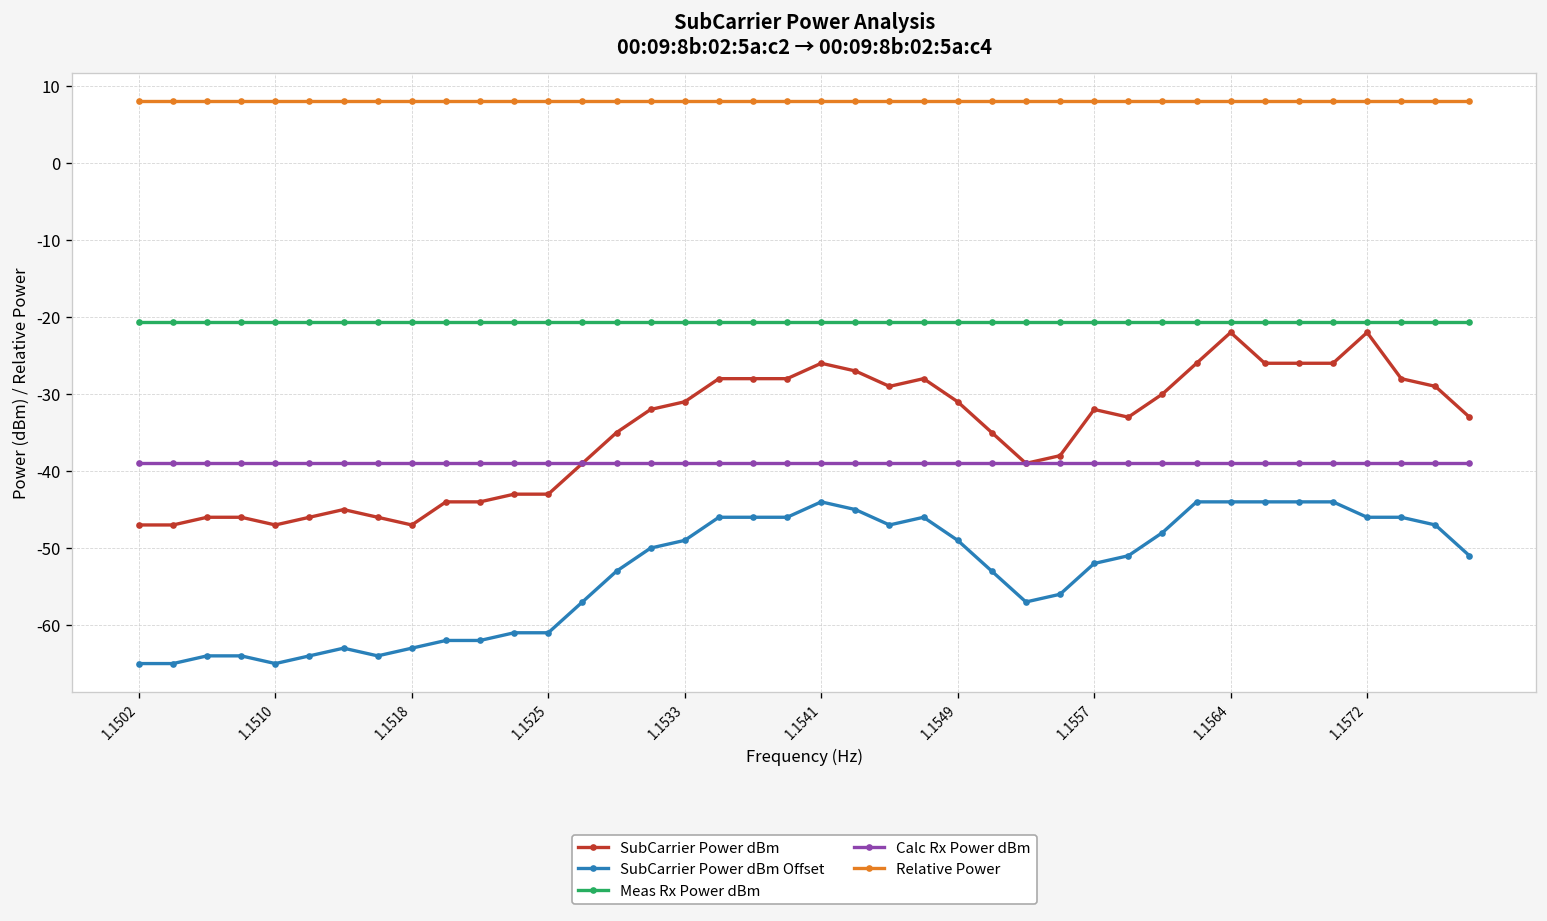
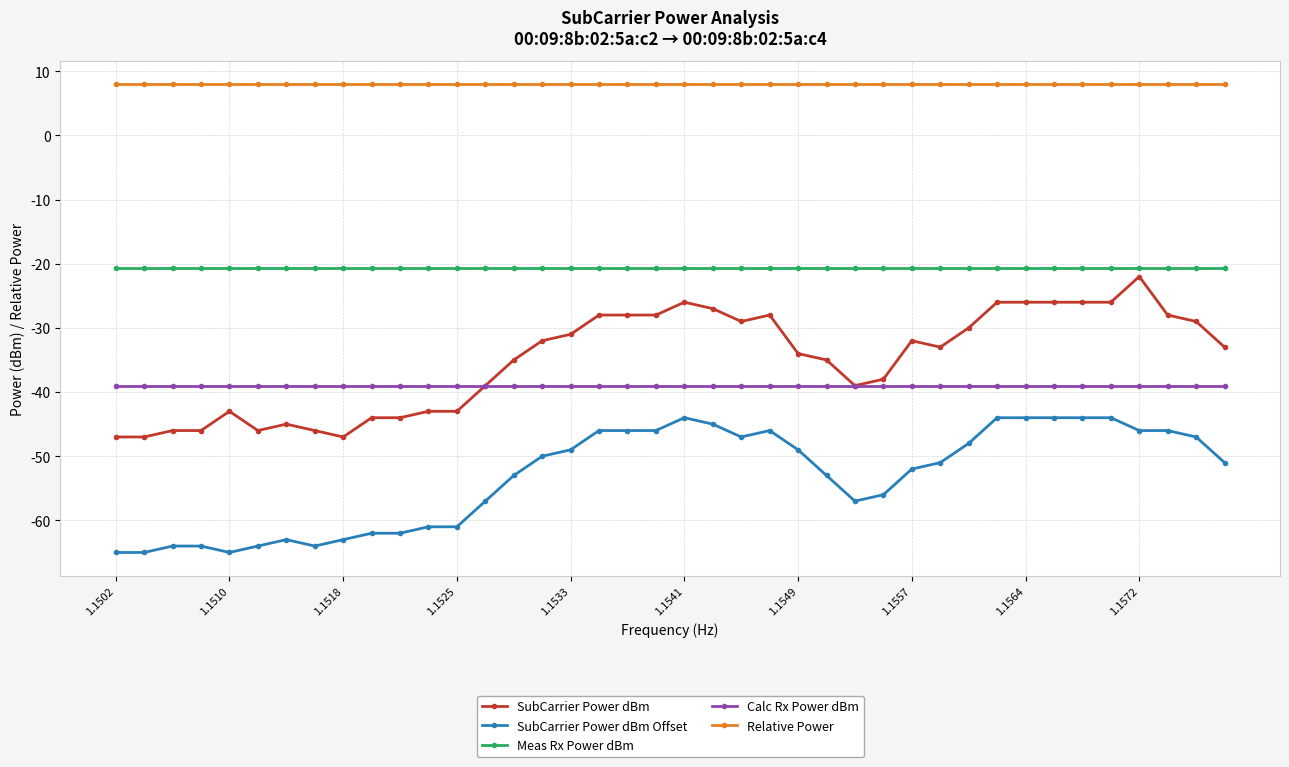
SubCarrier Power dBm, 1.1510: -47 -> -43
SubCarrier Power dBm, 1.1549: -31 -> -34
SubCarrier Power dBm, 1.1564: -22 -> -26
